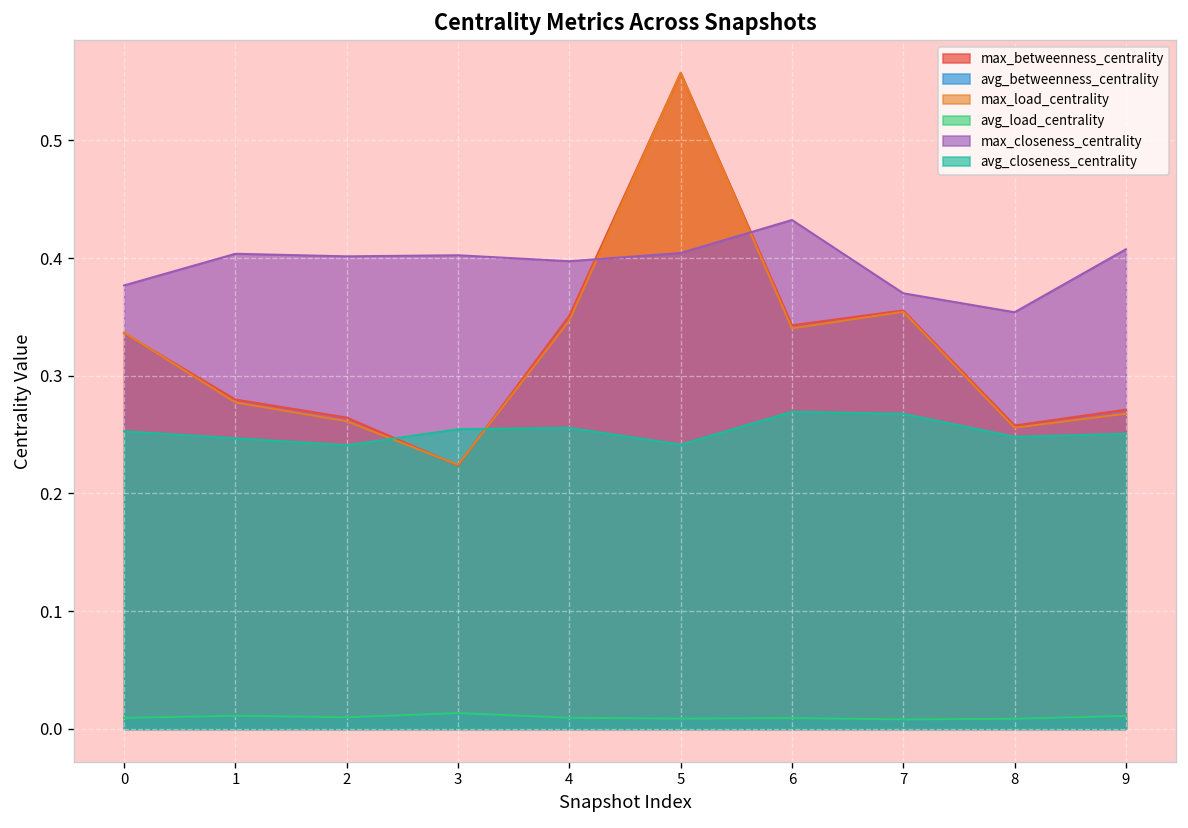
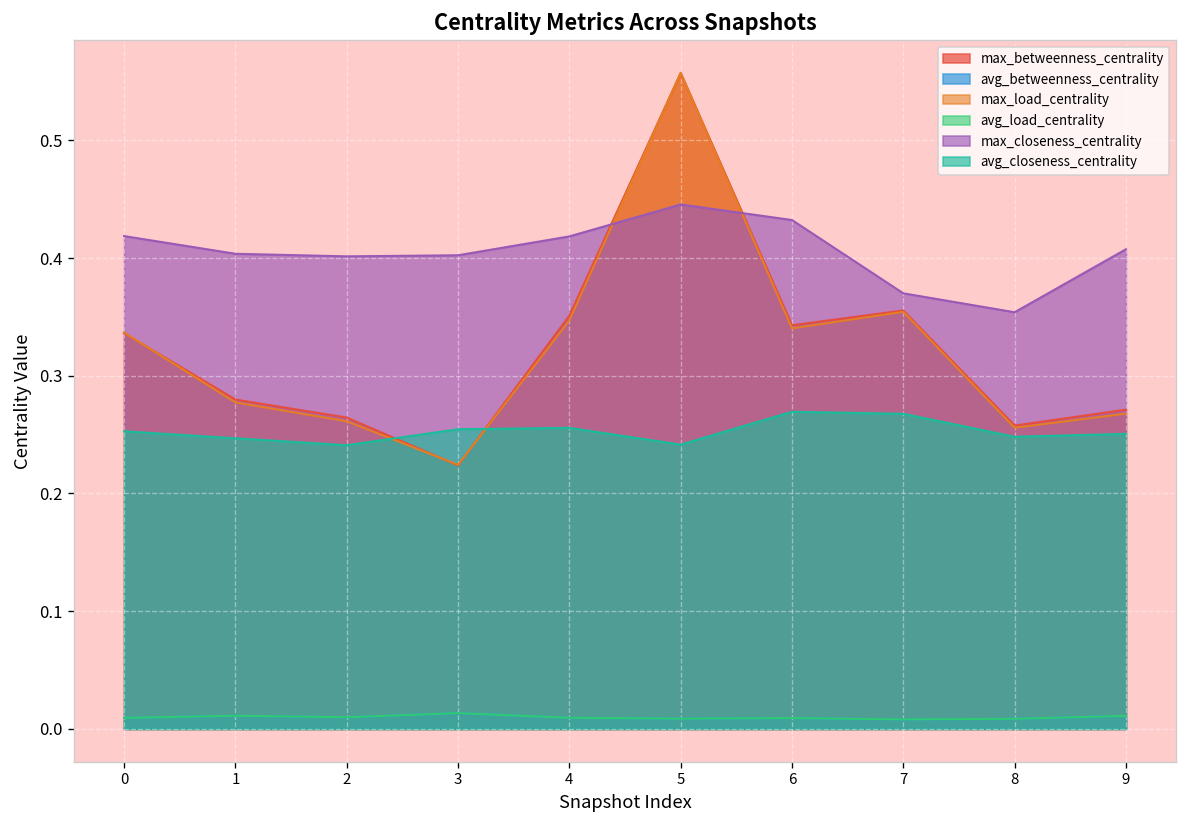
max_closeness_centrality, 0: 0.38 -> 0.42
max_closeness_centrality, 4: 0.40 -> 0.42
max_closeness_centrality, 5: 0.40 -> 0.45
